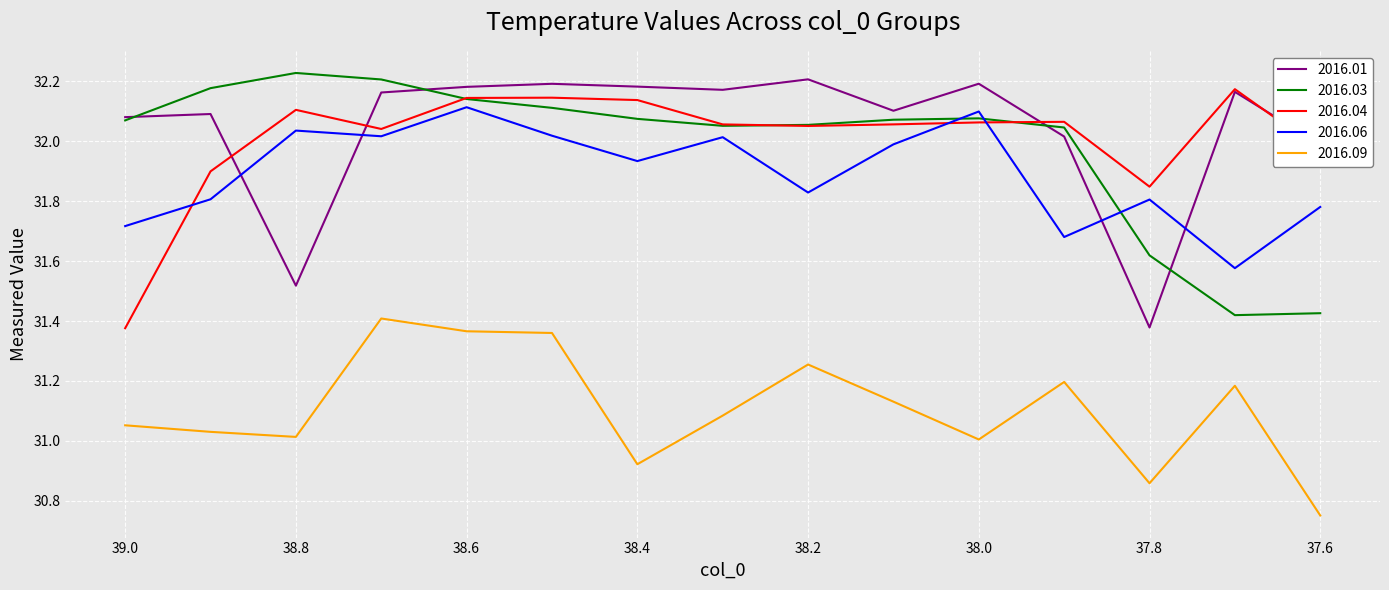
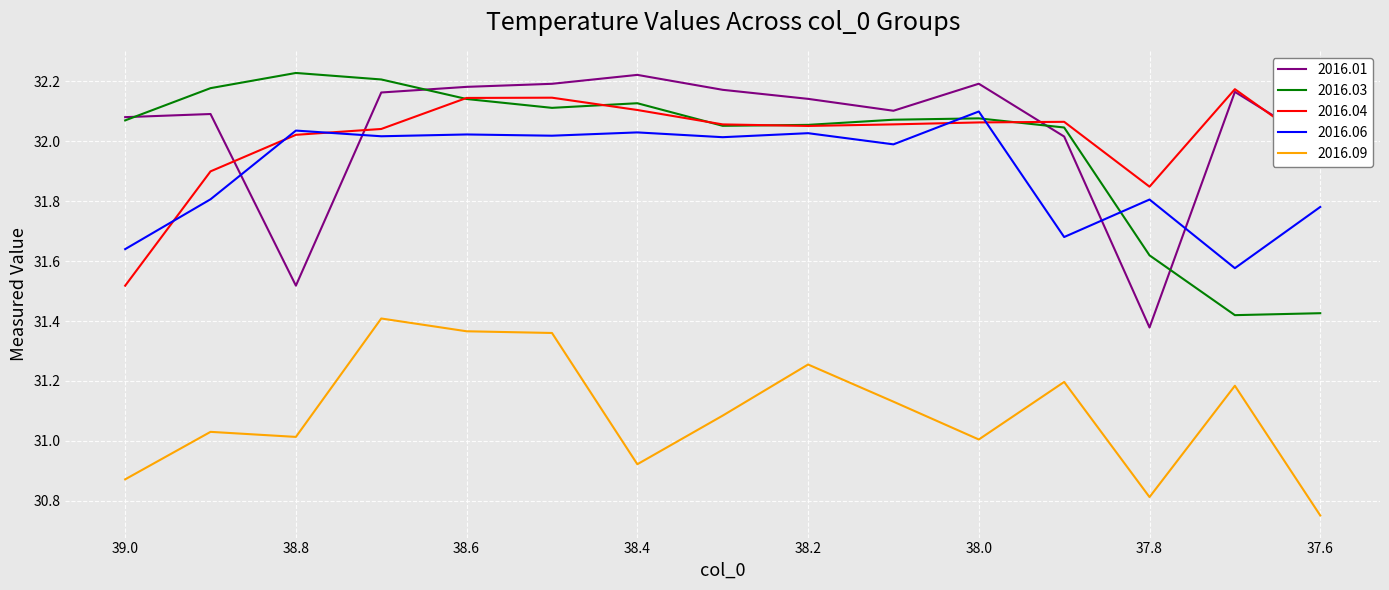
2016.04, 39.0: 31.38 -> 31.52
2016.06, 39.0: 31.72 -> 31.64
2016.09, 39.0: 31.05 -> 30.87
2016.04, 38.8: 32.11 -> 32.02
2016.06, 38.6: 32.11 -> 32.02
2016.01, 38.4: 32.18 -> 32.22
2016.03, 38.4: 32.08 -> 32.13
2016.04, 38.4: 32.14 -> 32.10
2016.06, 38.4: 31.93 -> 32.03
2016.01, 38.2: 32.21 -> 32.14
2016.06, 38.2: 31.83 -> 32.03
2016.09, 37.8: 30.86 -> 30.81
